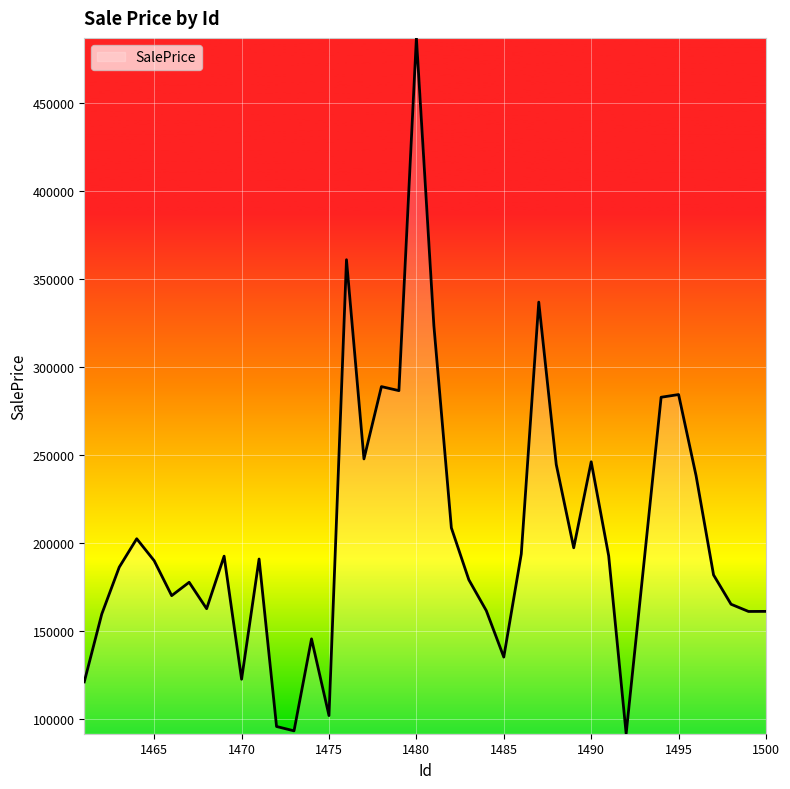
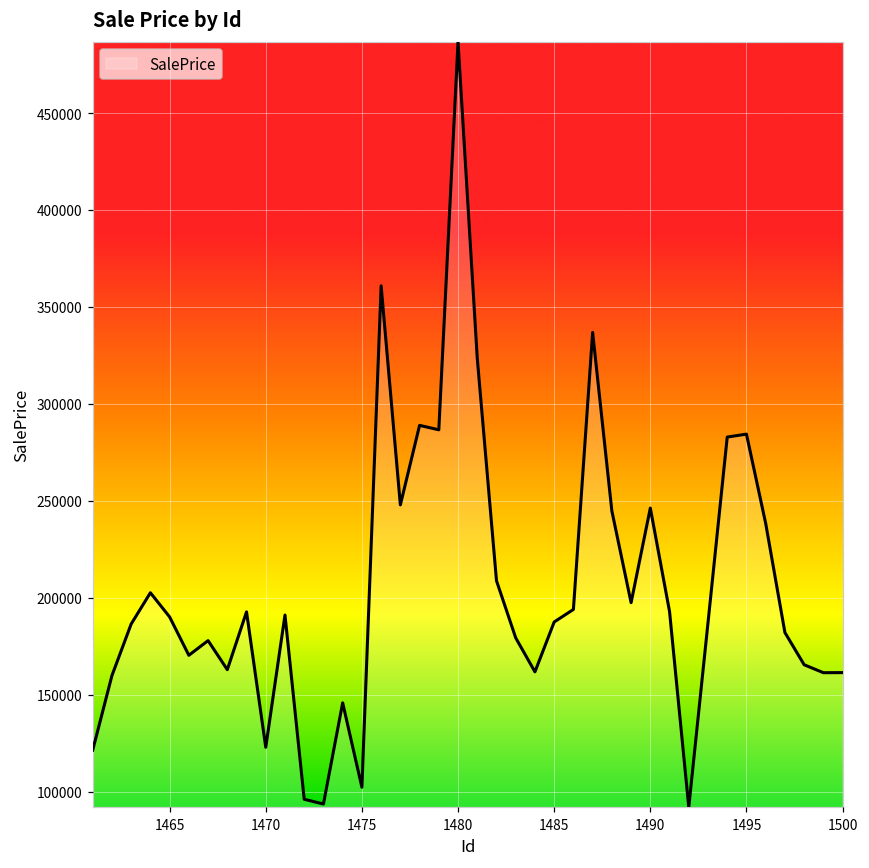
1485: 135000 -> 187000
